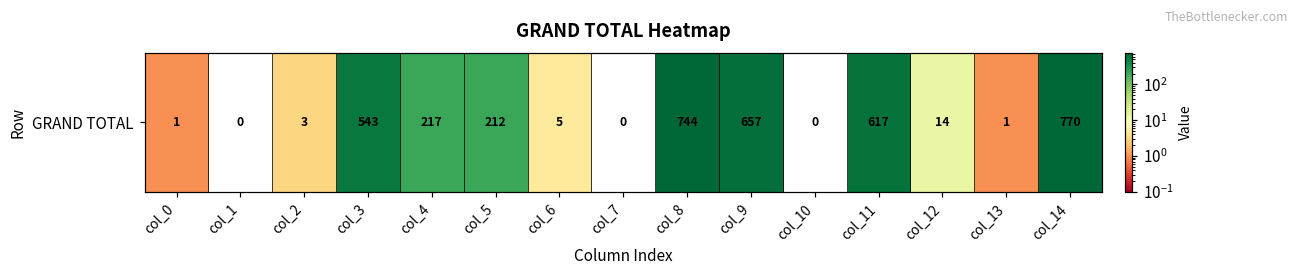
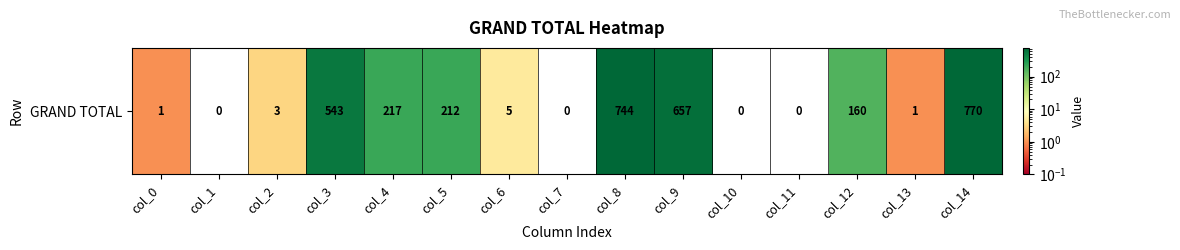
GRAND TOTAL, col_11: 617 -> 0
GRAND TOTAL, col_12: 14 -> 160
